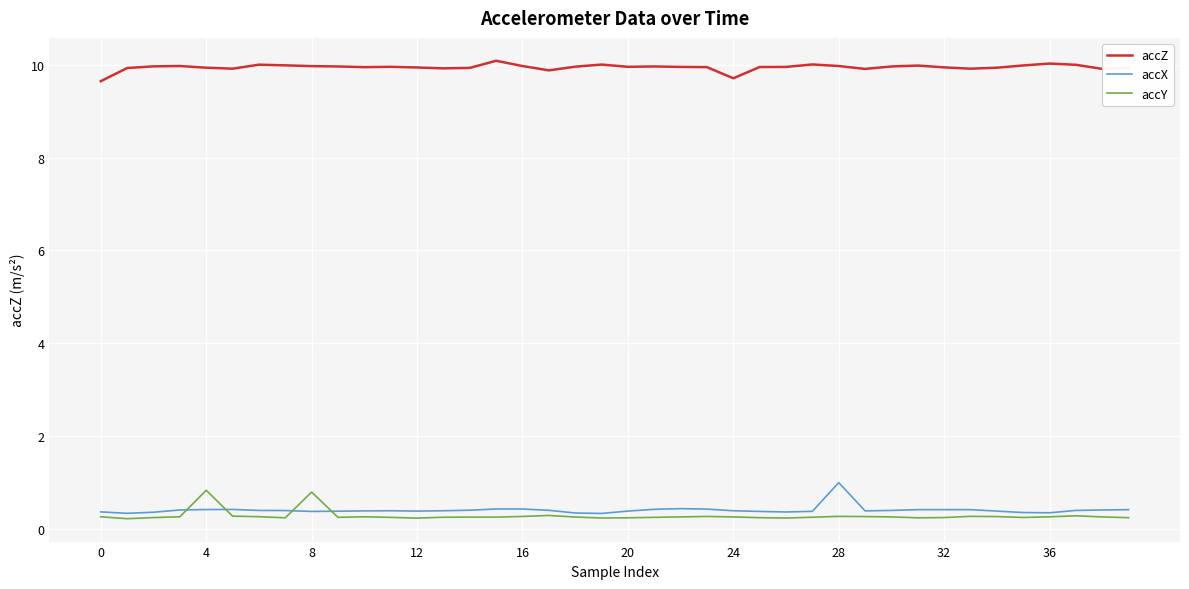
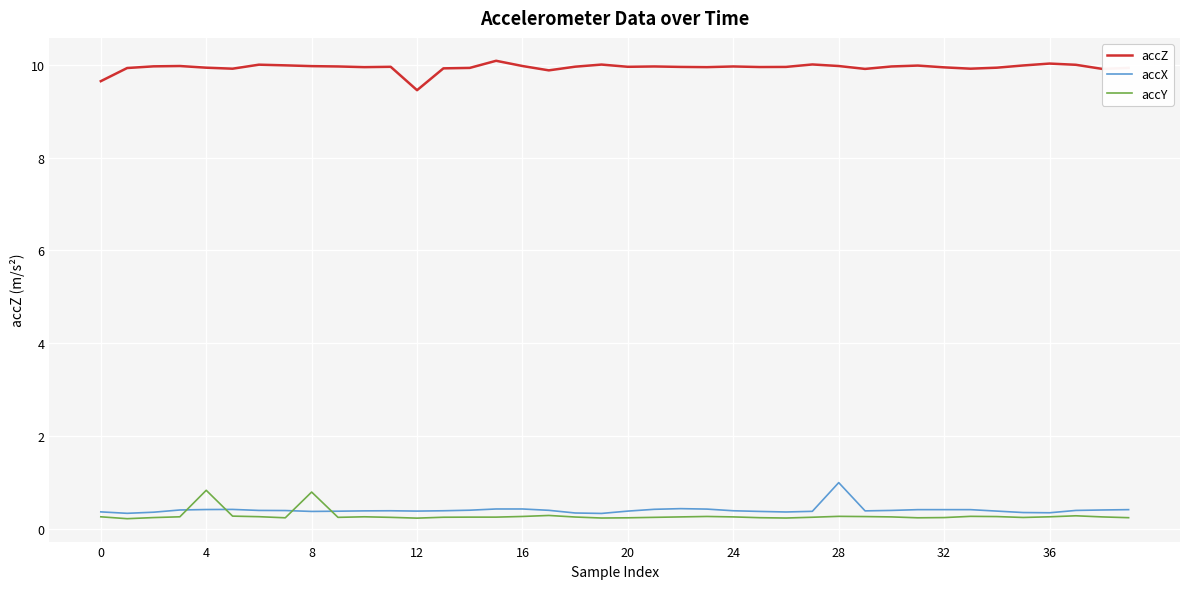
accZ, 12: 9.9 -> 9.4
accZ, 24: 9.7 -> 10.0
